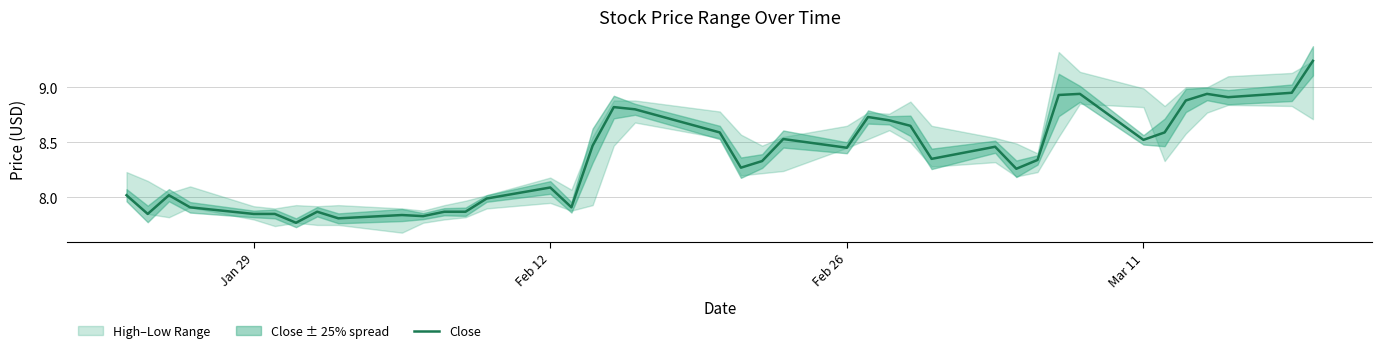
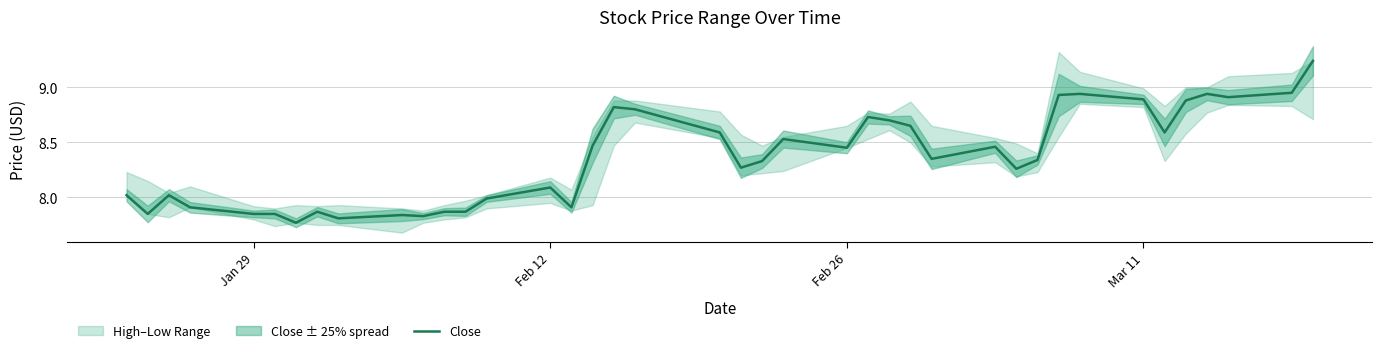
Close, Mar 11: 8.52 -> 8.89
